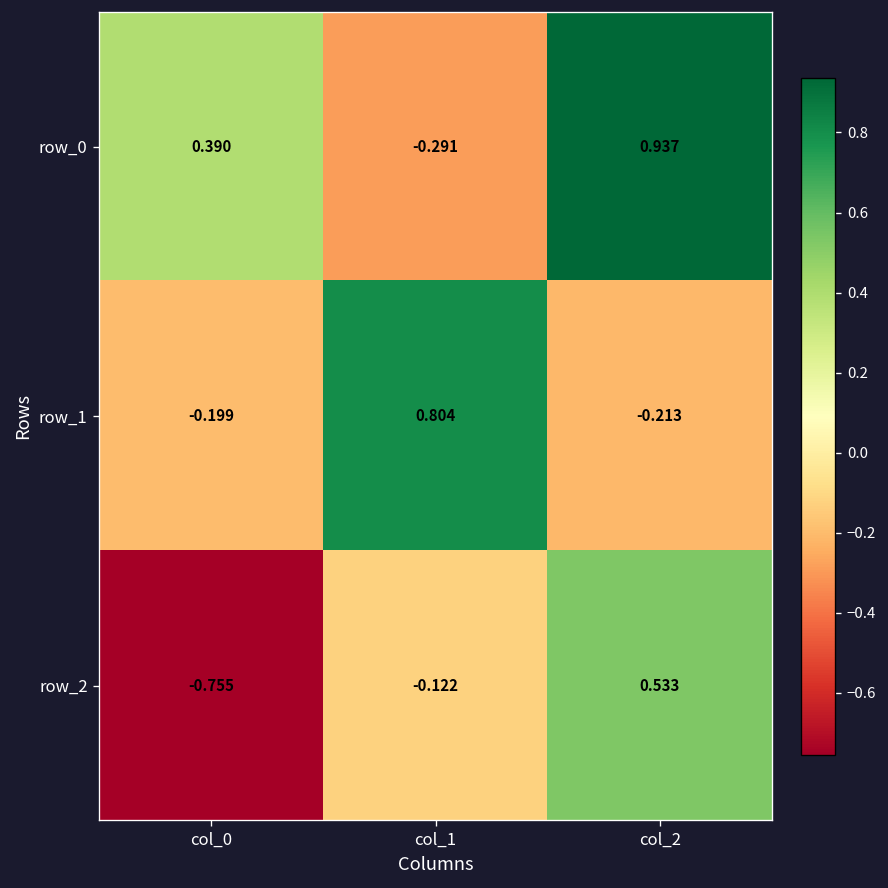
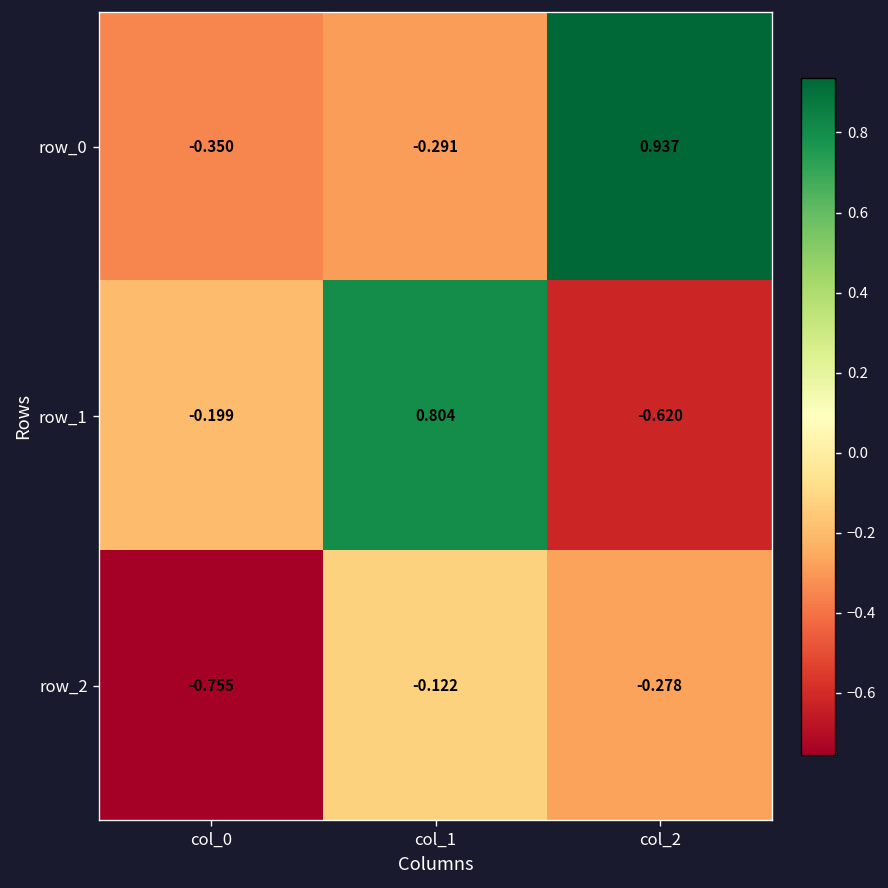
row_0, col_0: 0.390 -> -0.350
row_1, col_2: -0.213 -> -0.620
row_2, col_2: 0.533 -> -0.278
